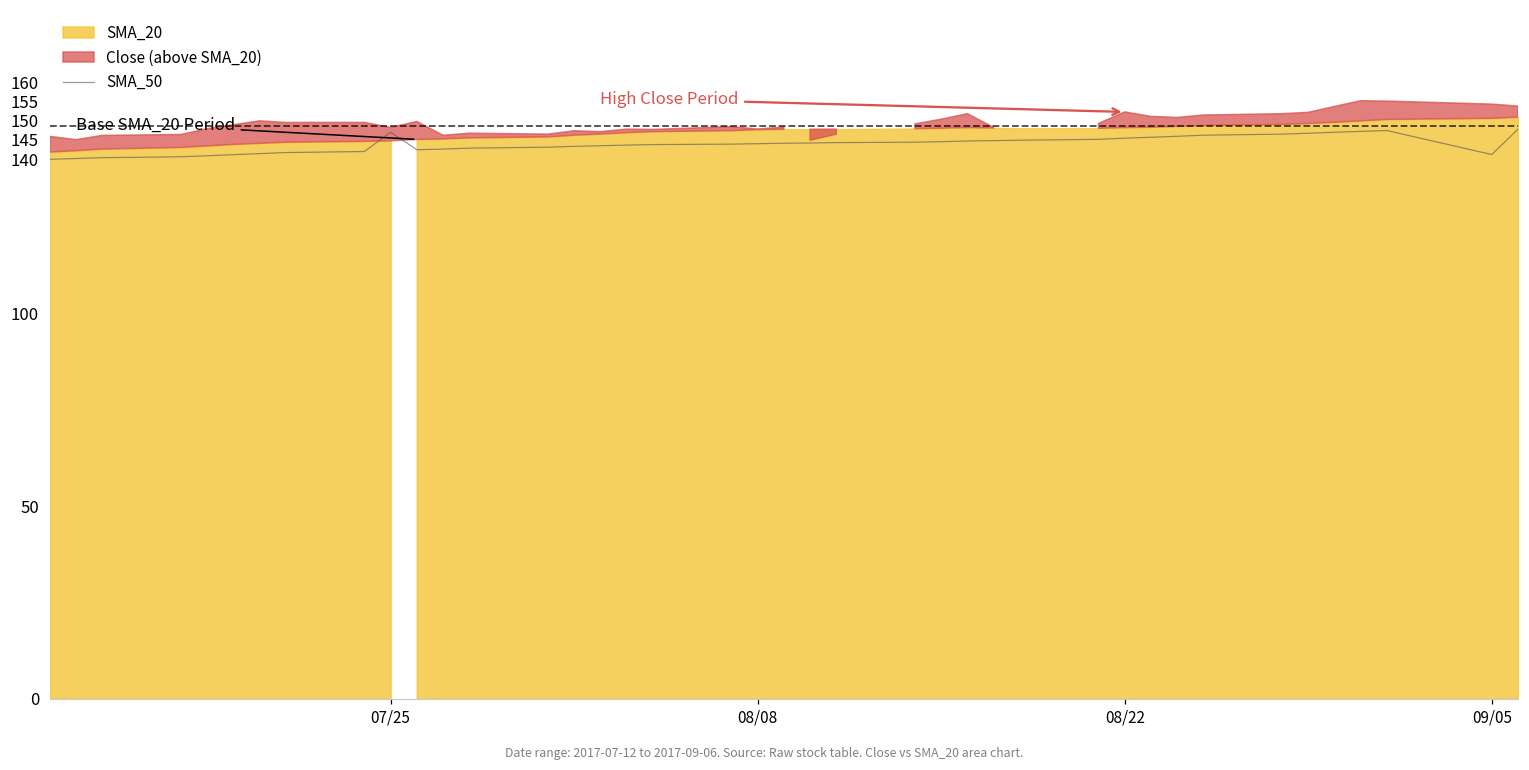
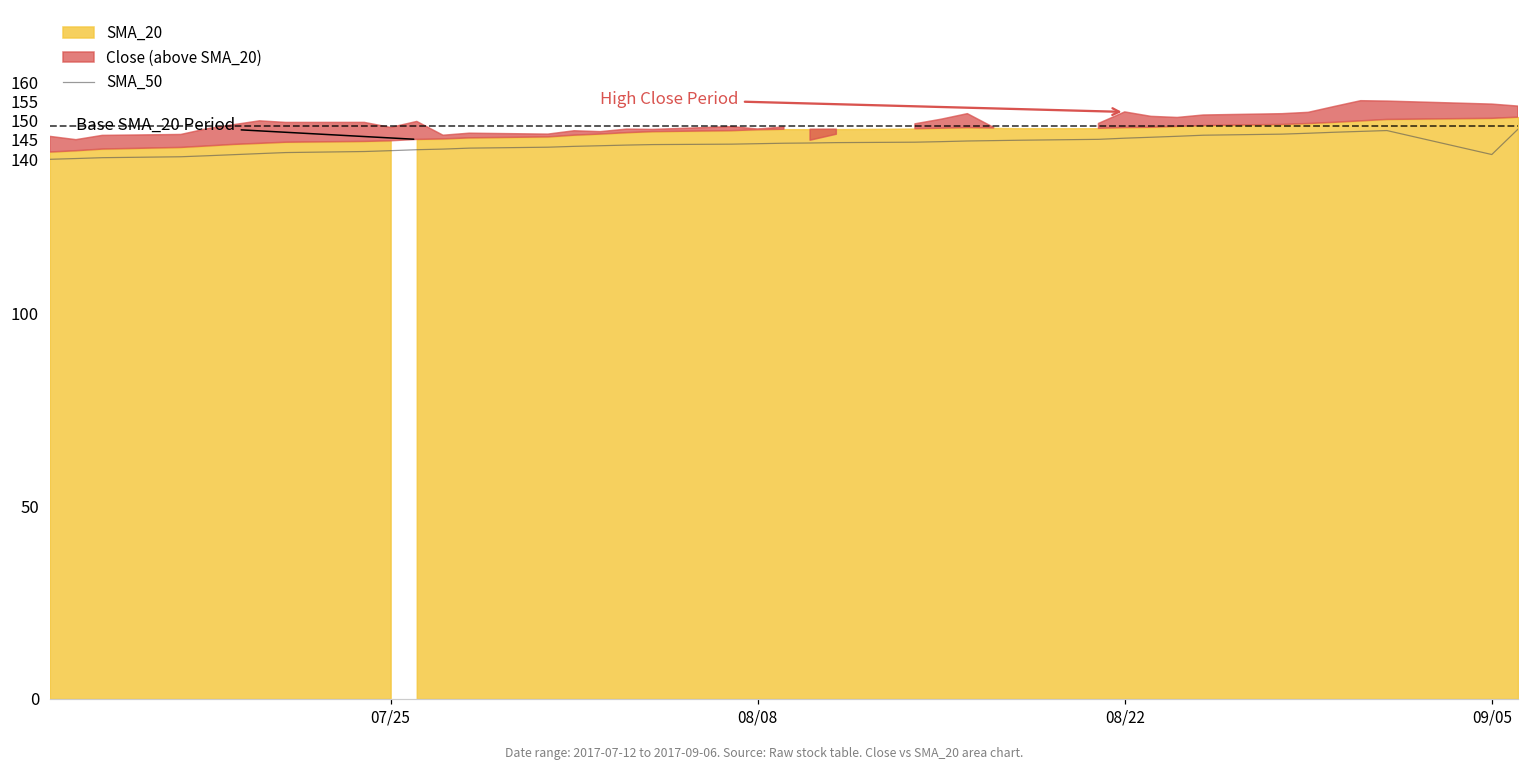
SMA_50, 07/25: 147 -> 142
